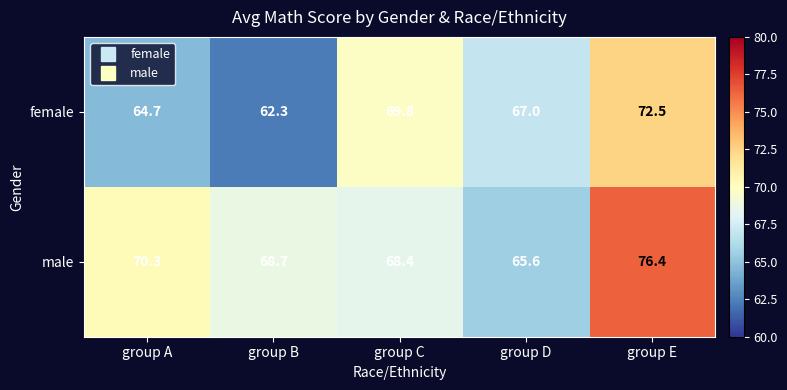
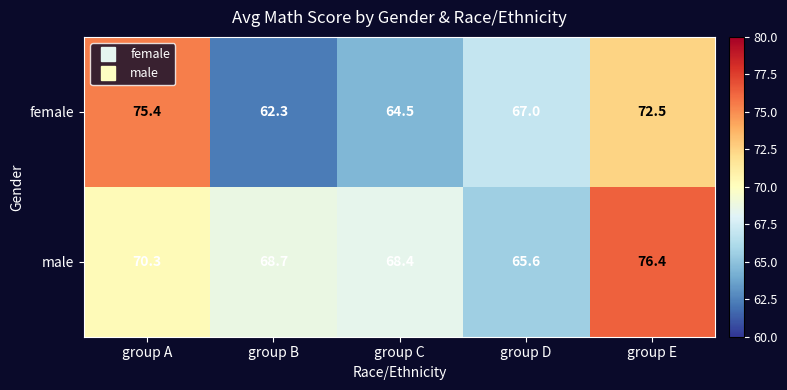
female, group A: 64.7 -> 75.4
female, group C: 69.8 -> 64.5
